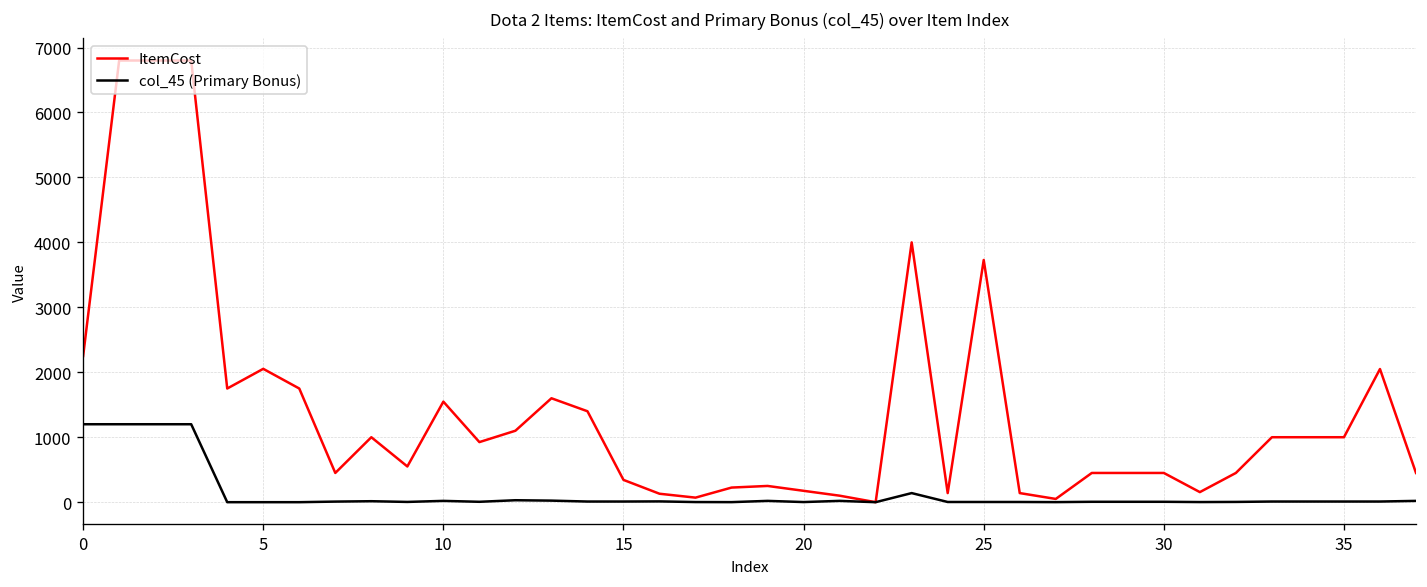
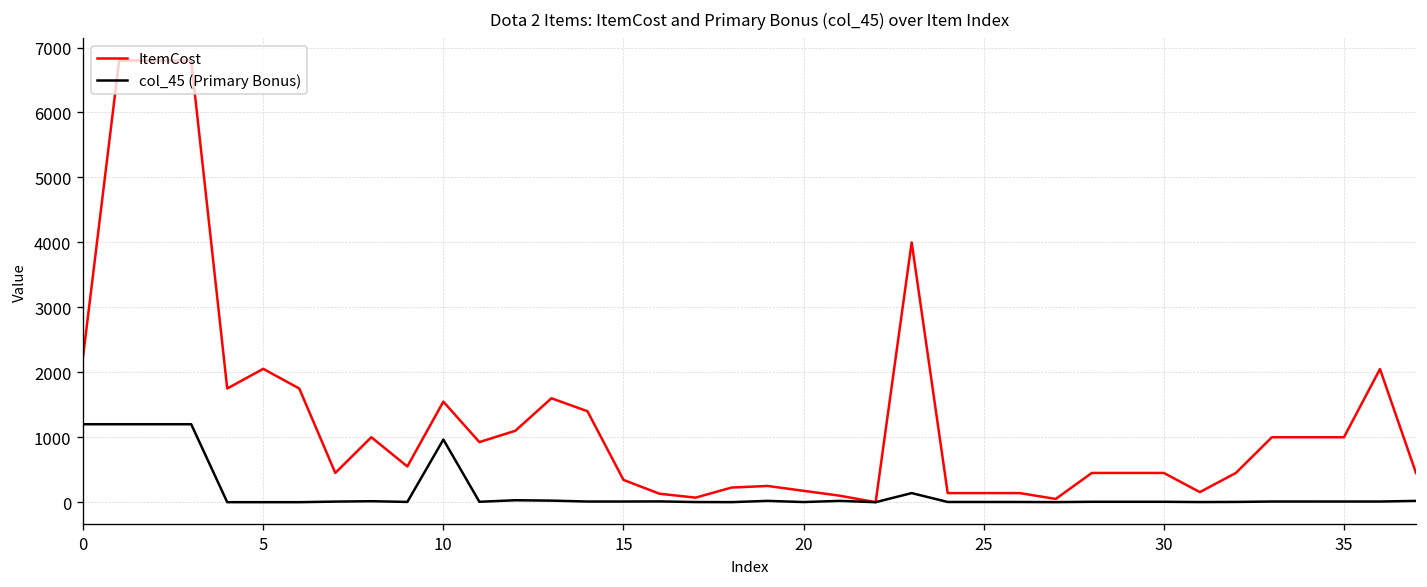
col_45 (Primary Bonus), 10: 0 -> 1000
ItemCost, 25: 3700 -> 100
